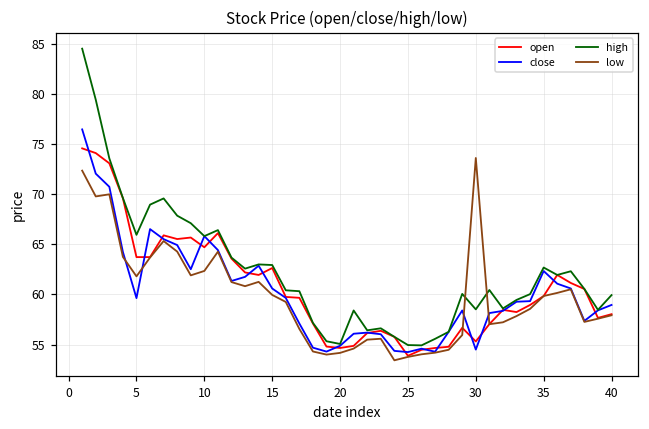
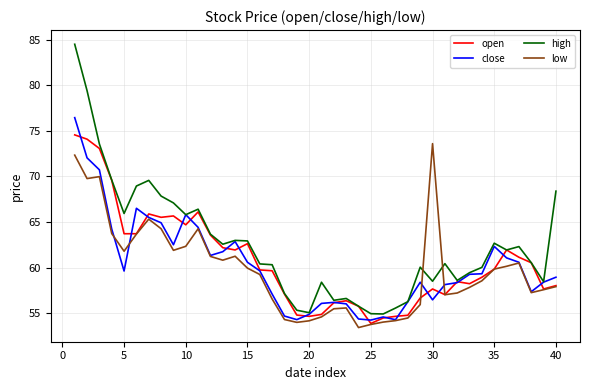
open, 30: 55 -> 58
close, 30: 55 -> 56
high, 40: 60 -> 68
